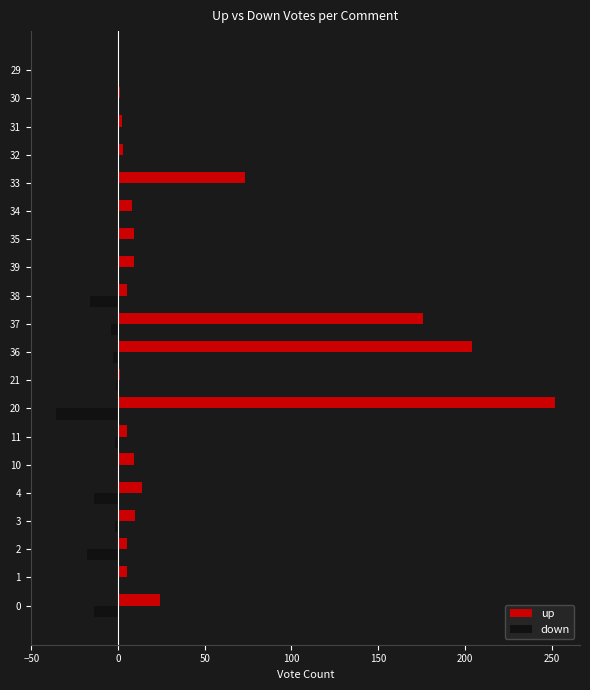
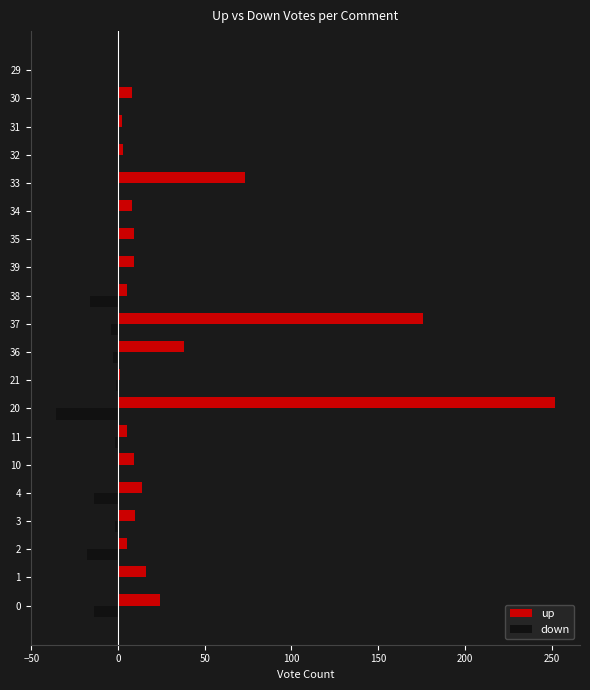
up, 30: 1 -> 8
up, 36: 204 -> 38
up, 1: 5 -> 16
